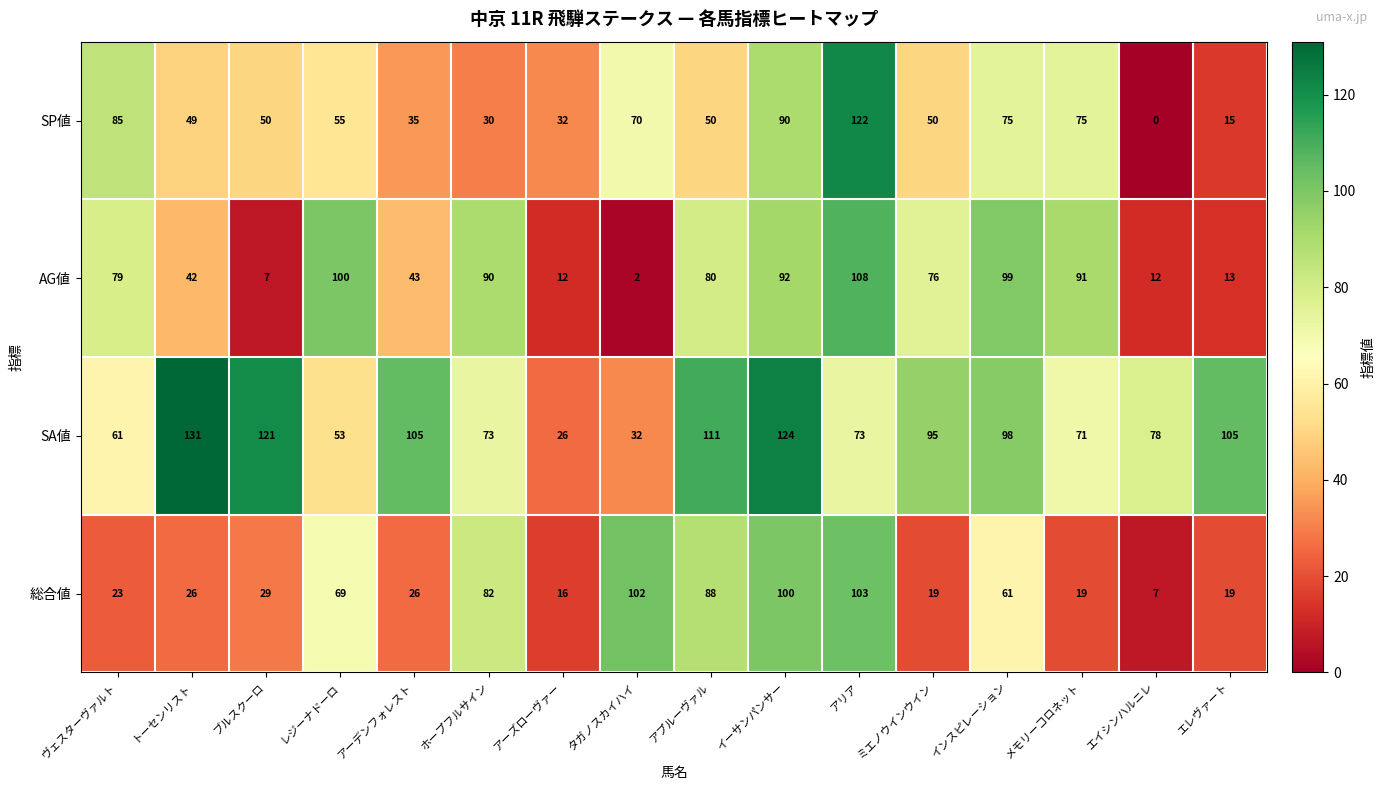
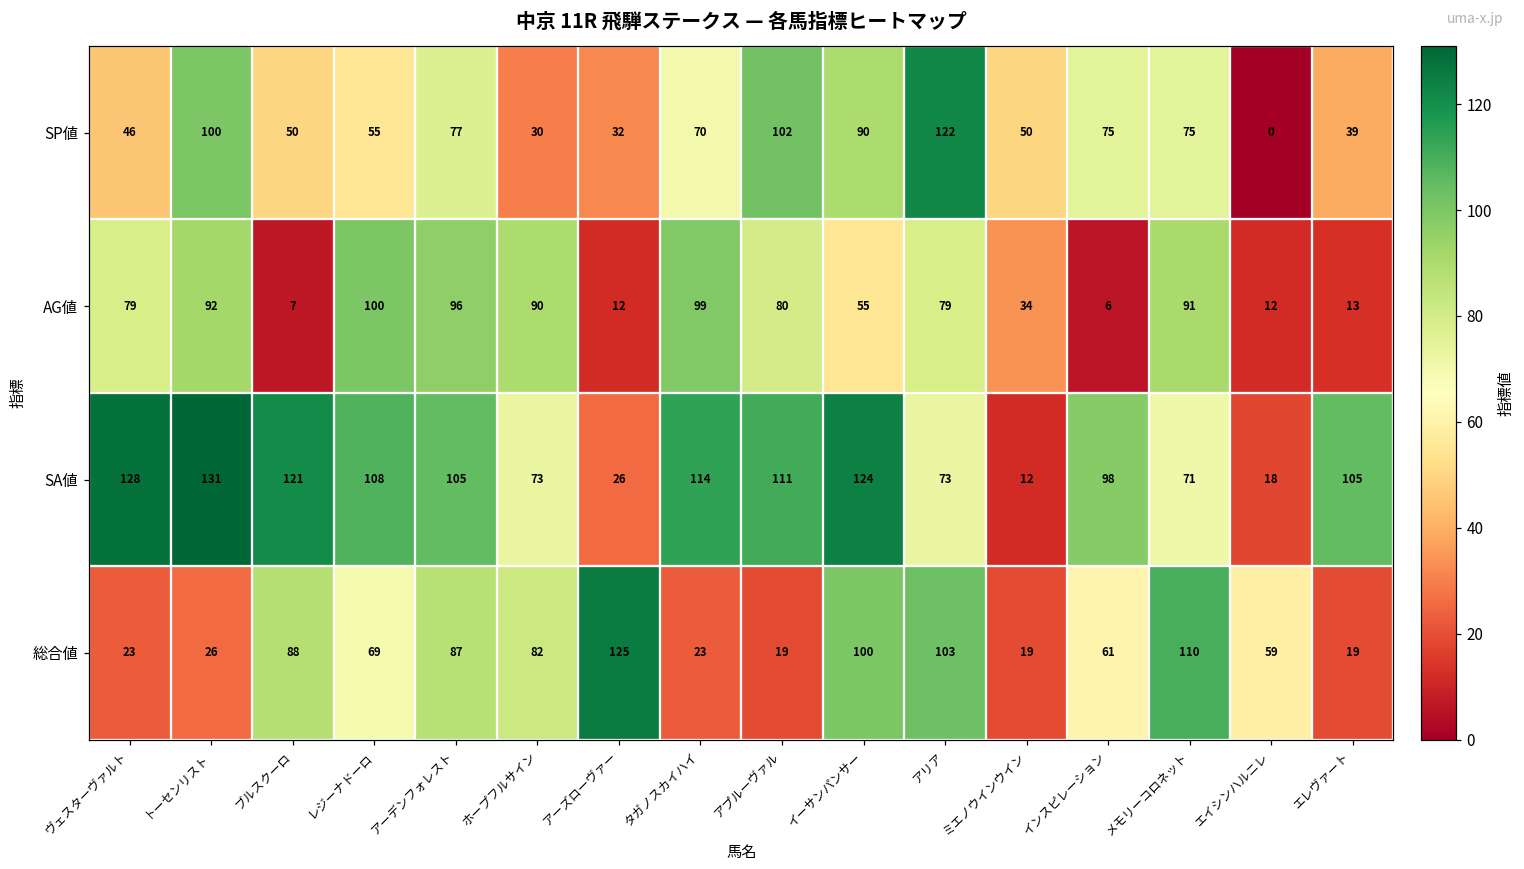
SP値, ヴェスターヴァルト: 85 -> 46
SP値, トーセンリスト: 49 -> 100
SP値, アーデンフォレスト: 35 -> 77
SP値, アプルーヴァル: 50 -> 102
SP値, エレヴァート: 15 -> 39
AG値, トーセンリスト: 42 -> 92
AG値, アーデンフォレスト: 43 -> 96
AG値, タガノスカイハイ: 2 -> 99
AG値, イーサンパンサー: 92 -> 55
AG値, アリア: 108 -> 79
AG値, ミエノウインウイン: 76 -> 34
AG値, インスピレーション: 99 -> 6
SA値, ヴェスターヴァルト: 61 -> 128
SA値, レジーナドーロ: 53 -> 108
SA値, タガノスカイハイ: 32 -> 114
SA値, ミエノウインウイン: 95 -> 12
SA値, エイシンハルニレ: 78 -> 18
総合値, ブルスクーロ: 29 -> 88
総合値, アーデンフォレスト: 26 -> 87
総合値, アーズローヴァー: 16 -> 125
総合値, タガノスカイハイ: 102 -> 23
総合値, アプルーヴァル: 88 -> 19
総合値, メモリーコロネット: 19 -> 110
総合値, エイシンハルニレ: 7 -> 59
